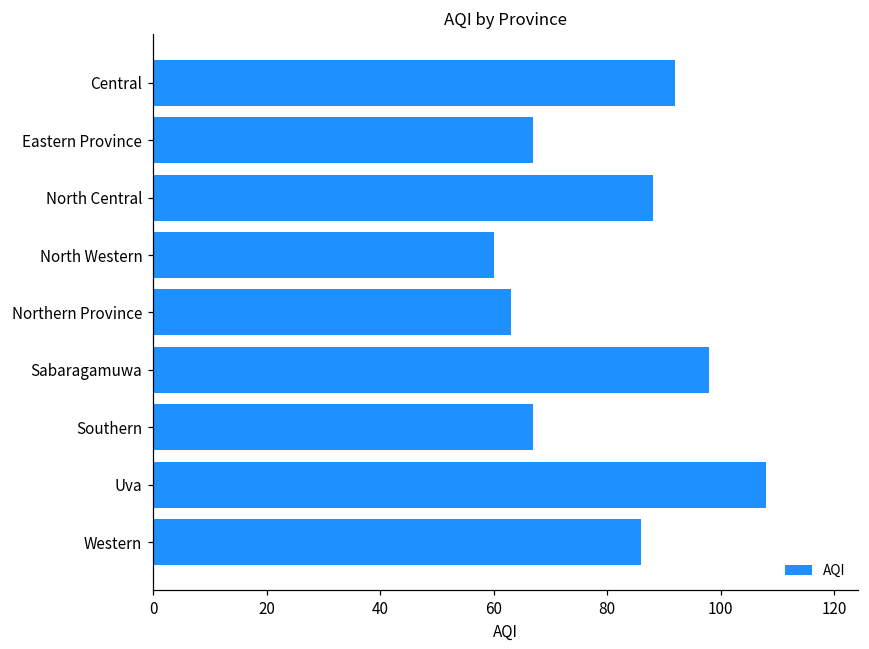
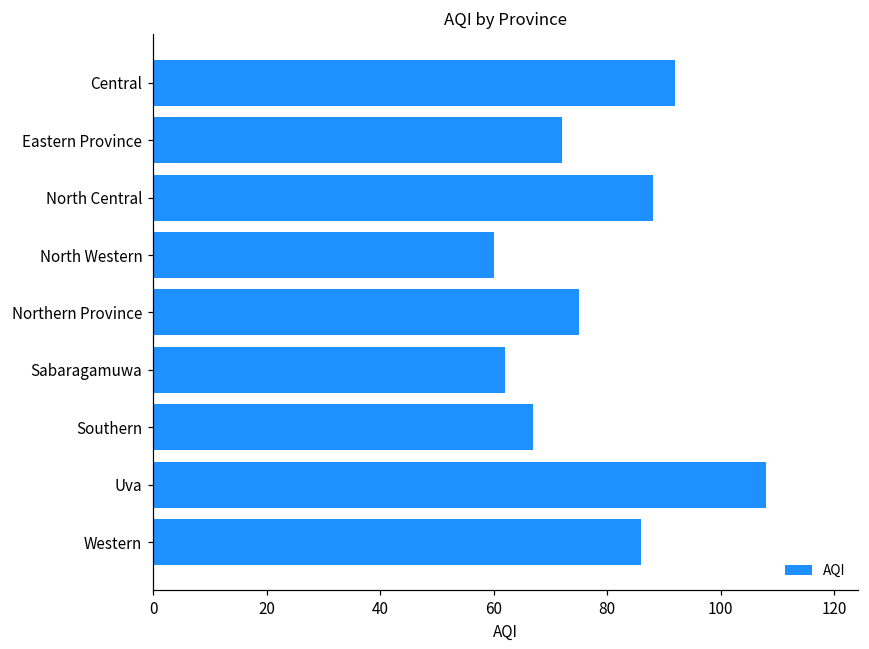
Eastern Province: 67 -> 72
Northern Province: 63 -> 75
Sabaragamuwa: 98 -> 62
